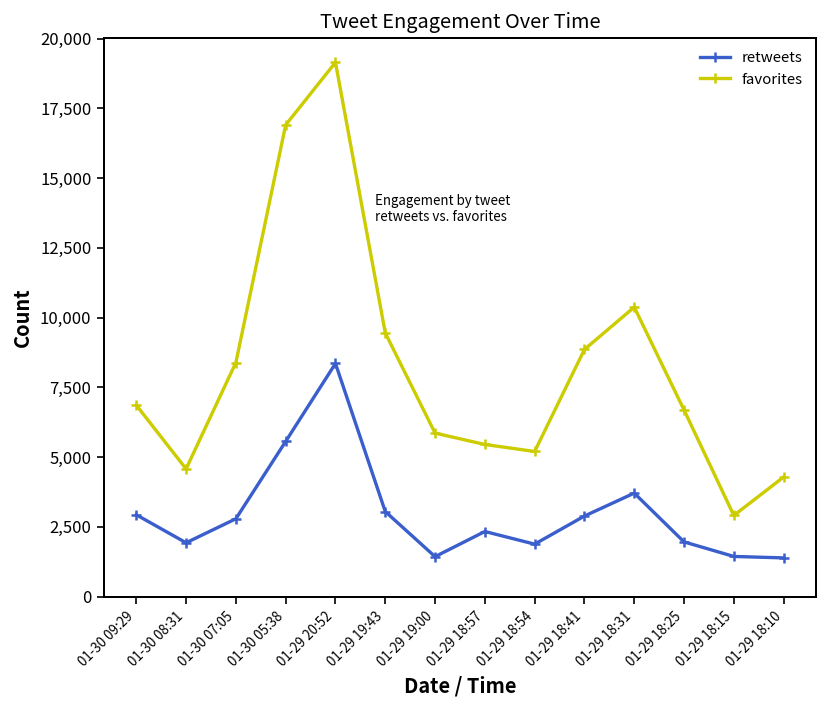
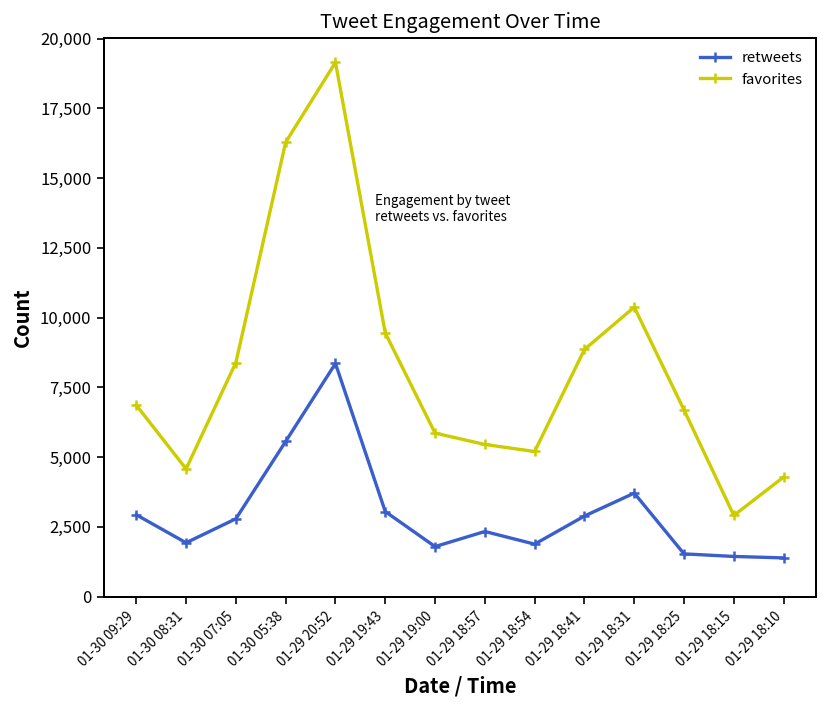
favorites, 01-30 05:38: 16,900 -> 16,300
retweets, 01-29 19:00: 1,400 -> 1,800
retweets, 01-29 18:25: 2,000 -> 1,500
